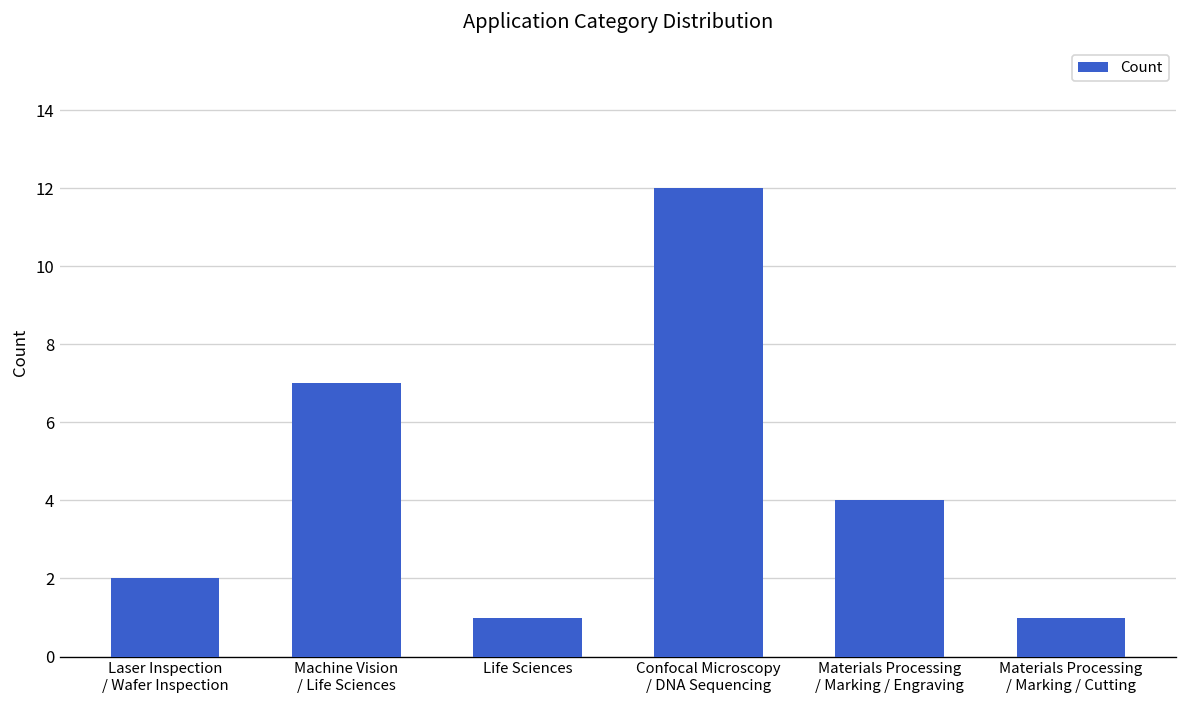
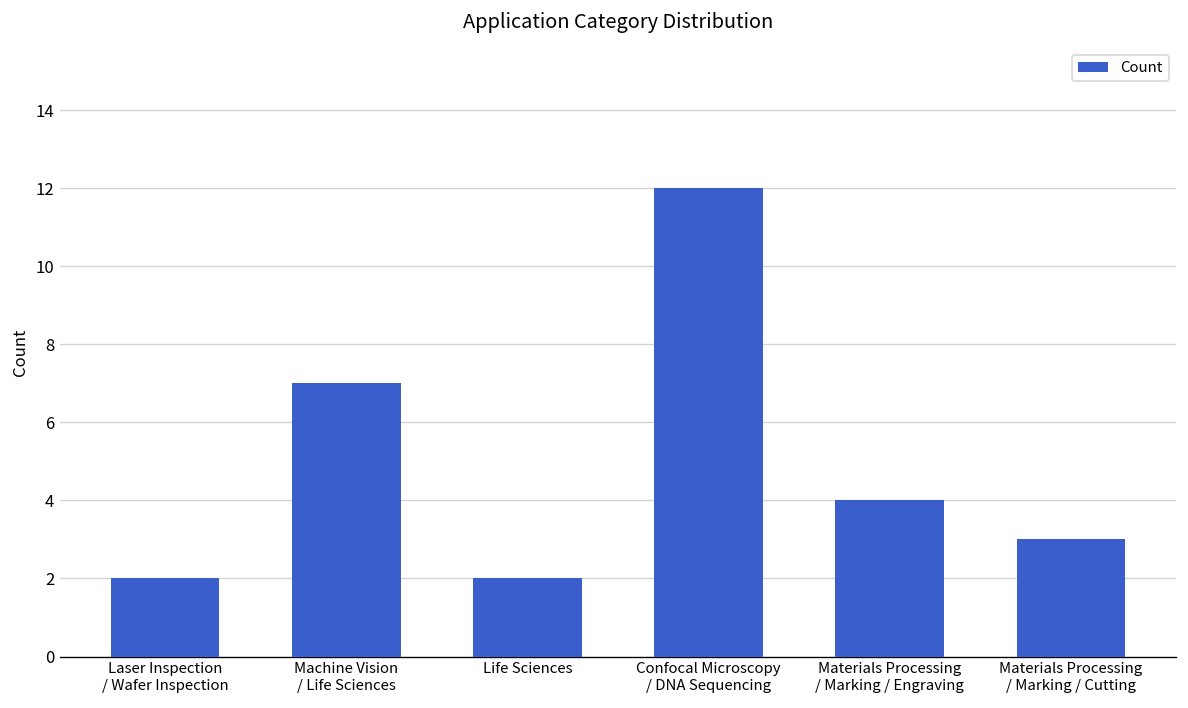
Life Sciences: 1 -> 2
Materials Processing / Marking / Cutting: 1 -> 3
